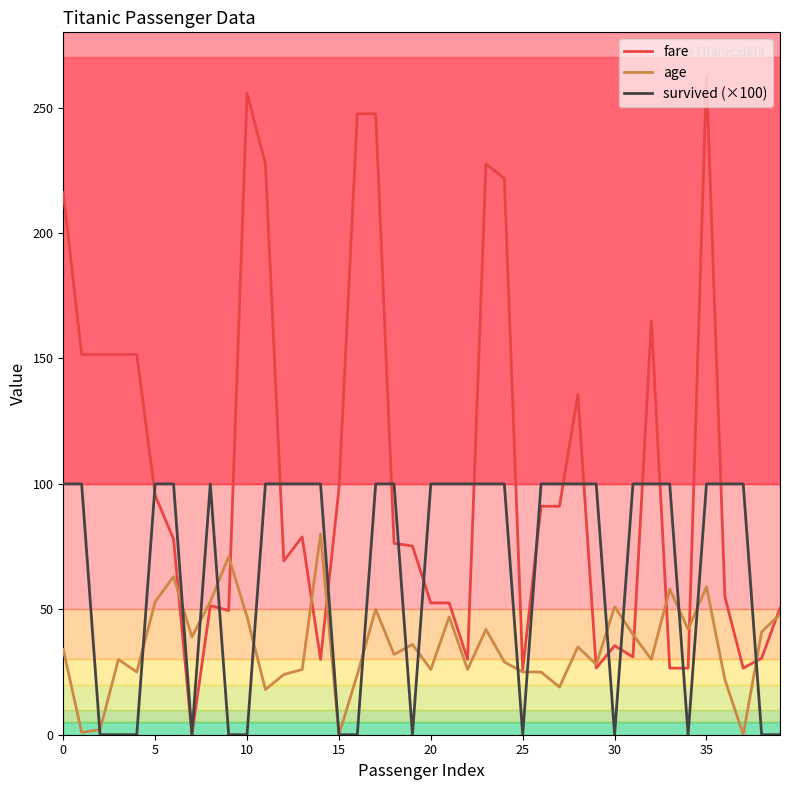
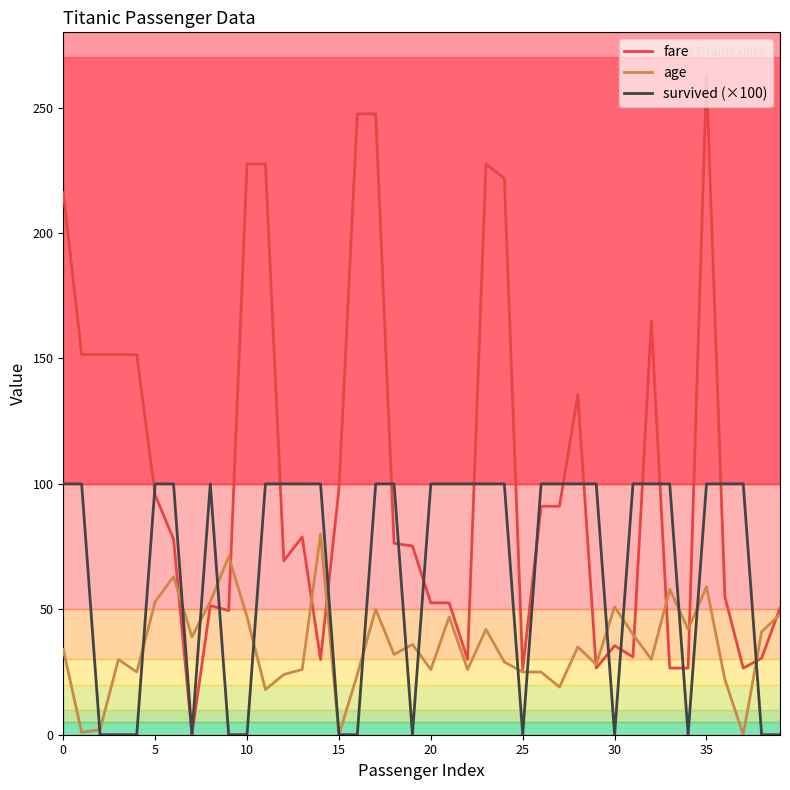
fare, 10: 256 -> 228
